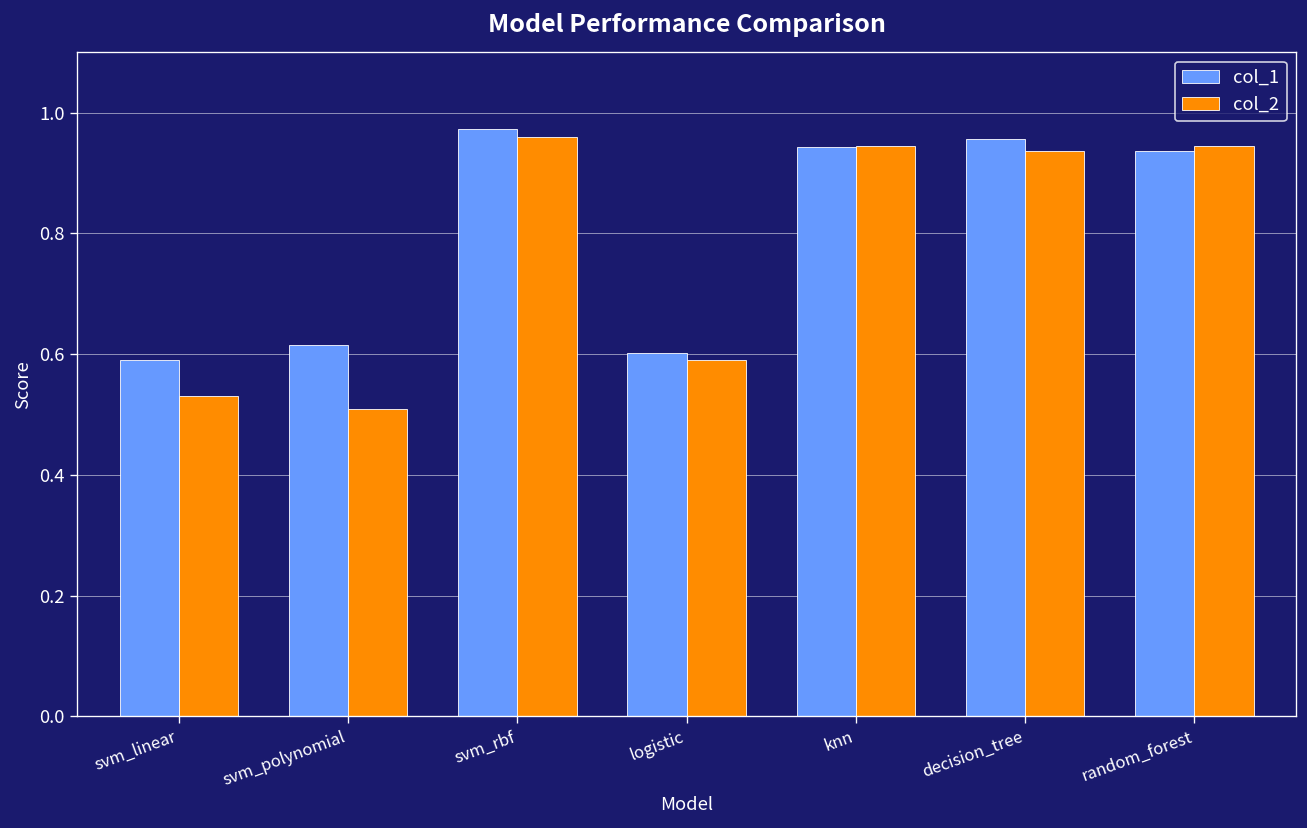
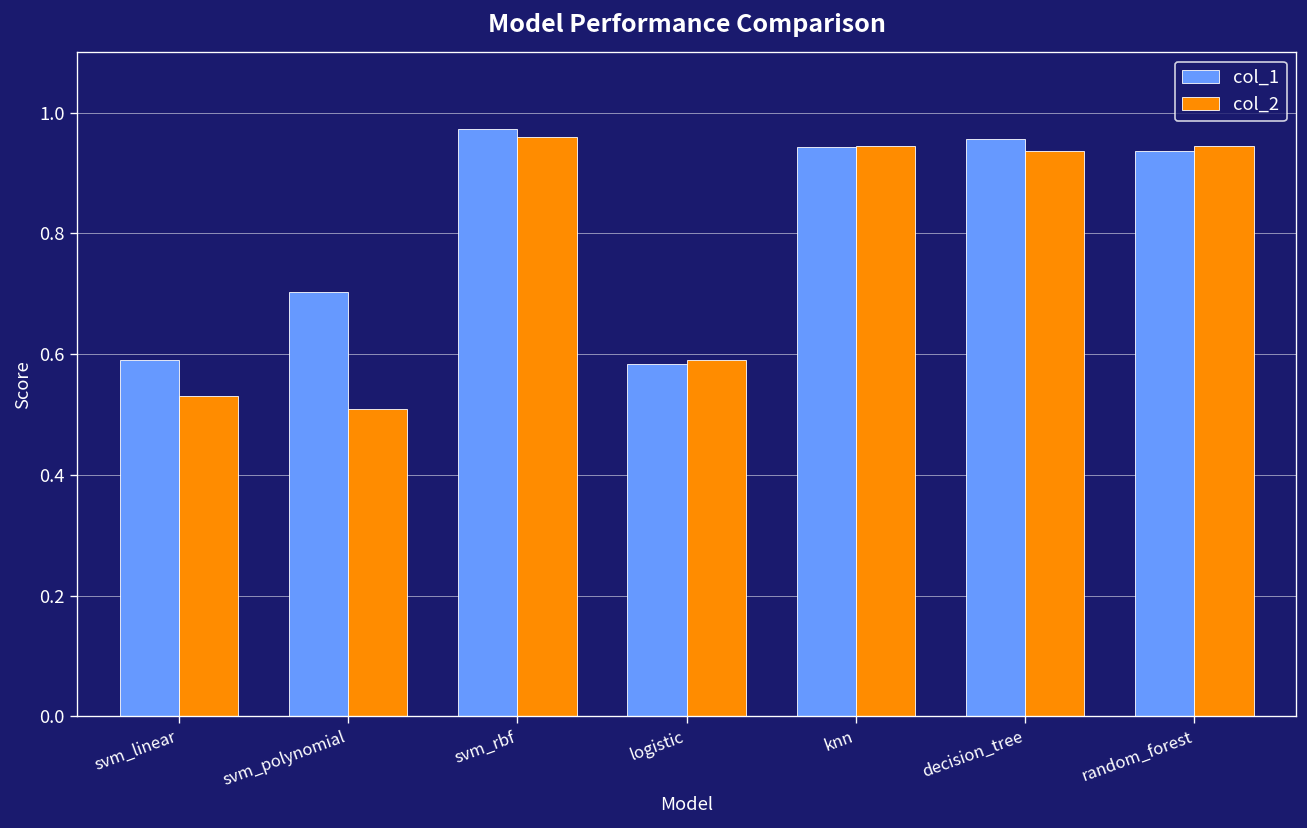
col_1, svm_polynomial: 0.61 -> 0.70
col_1, logistic: 0.60 -> 0.58
